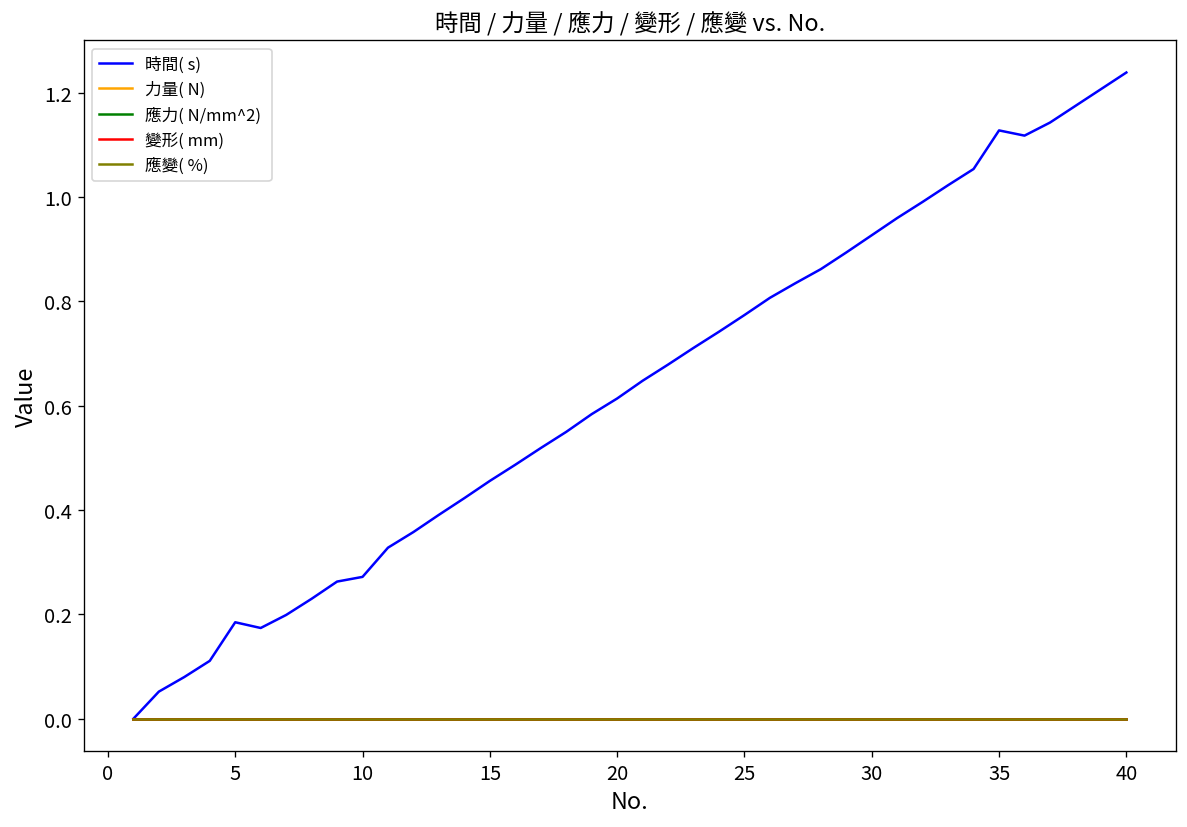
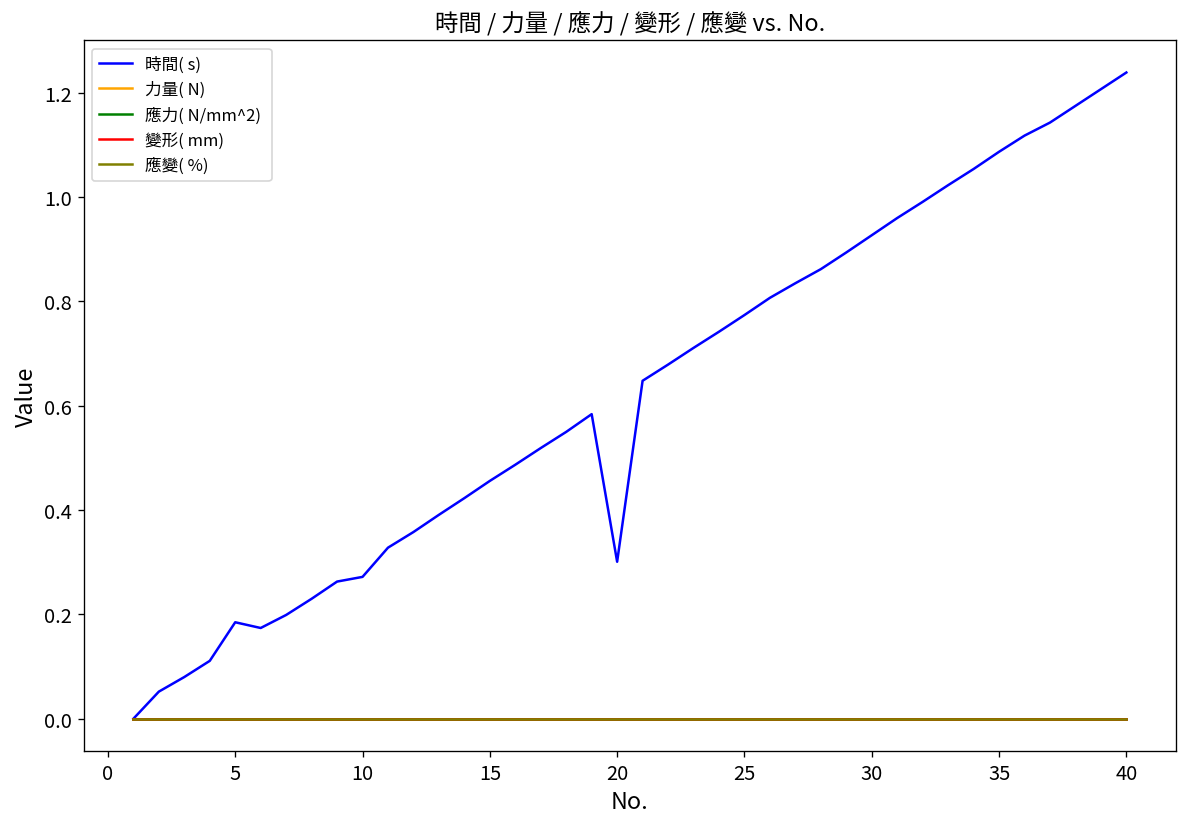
時間( s), 20: 0.61 -> 0.30
時間( s), 35: 1.13 -> 1.09
